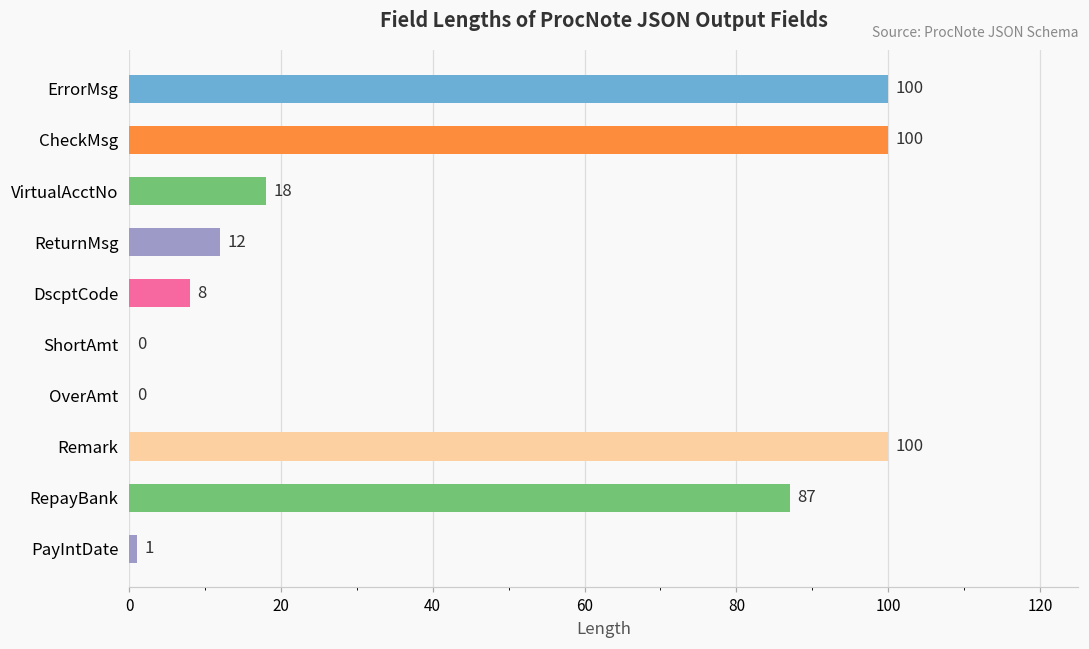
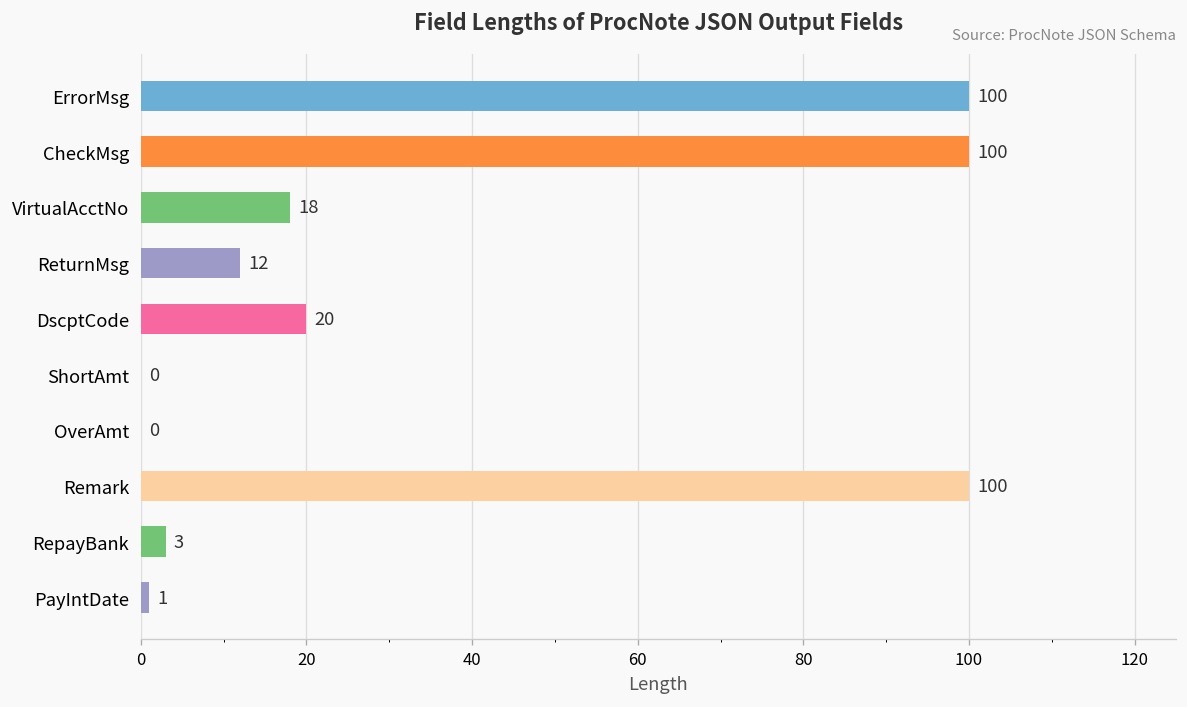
DscptCode: 8 -> 20
RepayBank: 87 -> 3
